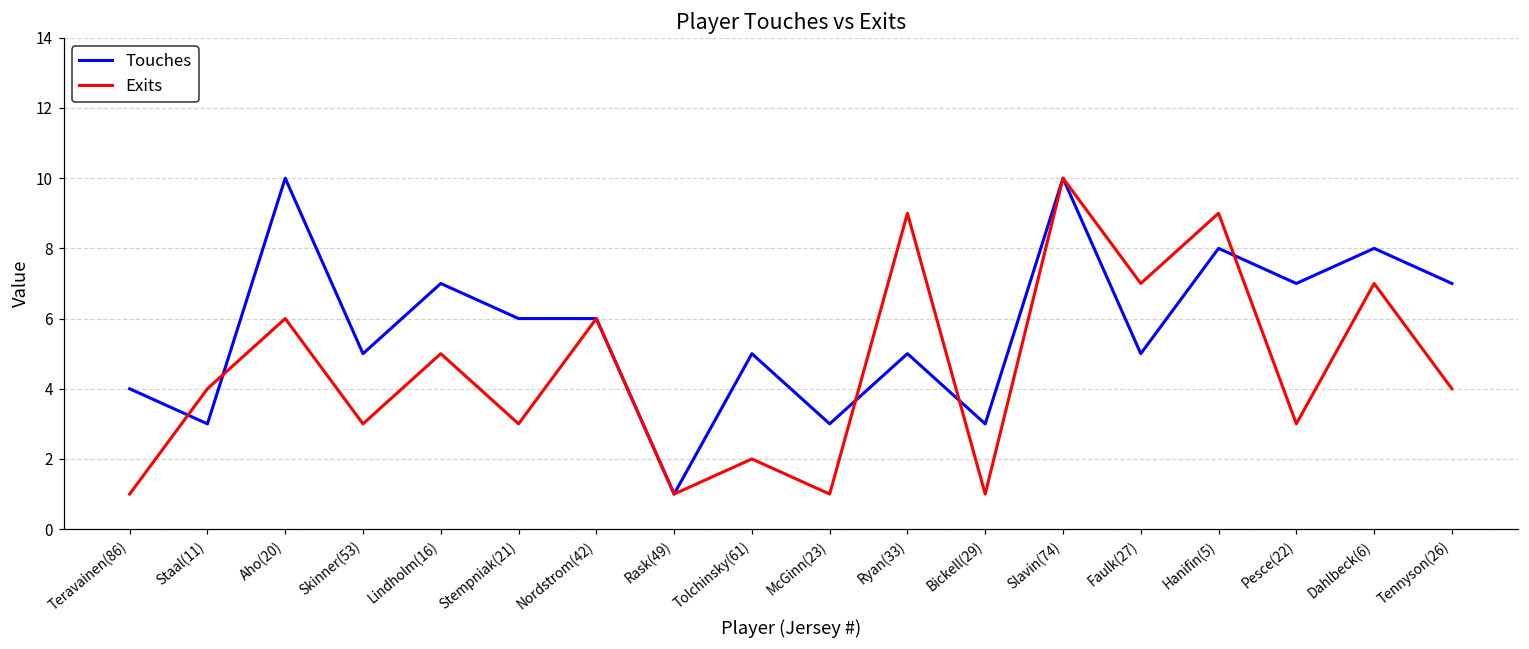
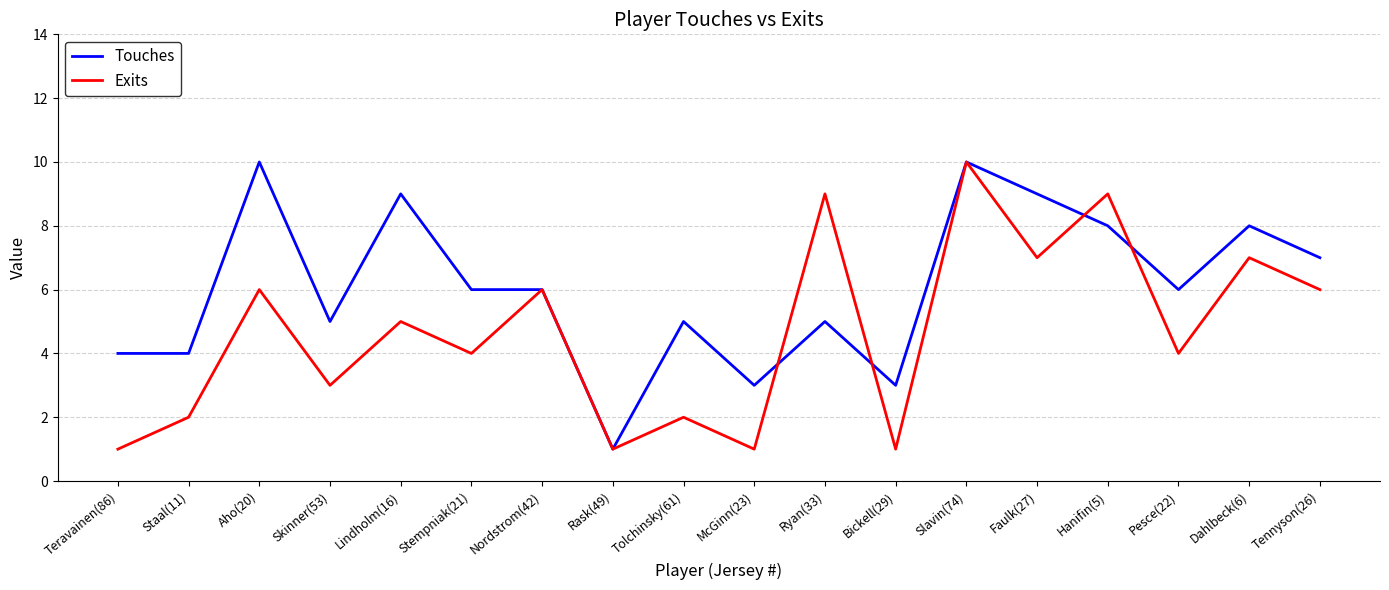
Touches, Staal(11): 3 -> 4
Exits, Staal(11): 4 -> 2
Touches, Lindholm(16): 7 -> 9
Exits, Stempniak(21): 3 -> 4
Touches, Faulk(27): 5 -> 9
Touches, Pesce(22): 7 -> 6
Exits, Pesce(22): 3 -> 4
Exits, Tennyson(26): 4 -> 6
